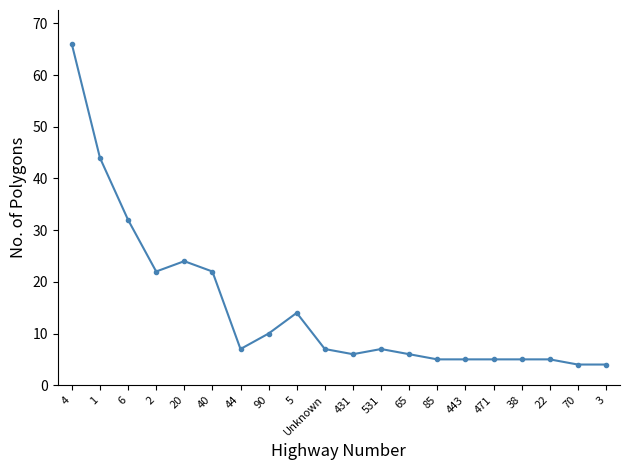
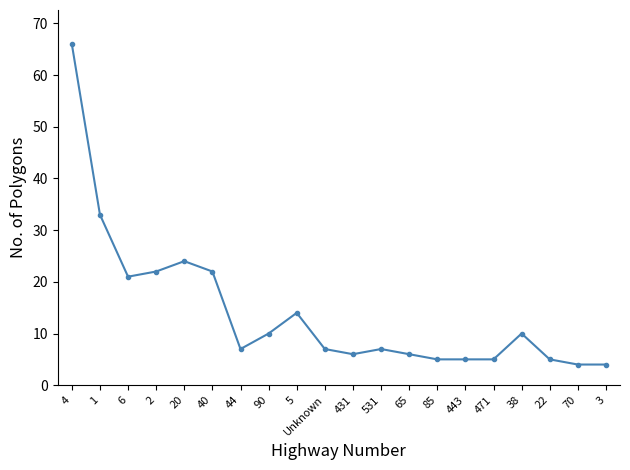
1: 44 -> 33
6: 32 -> 21
38: 5 -> 10
